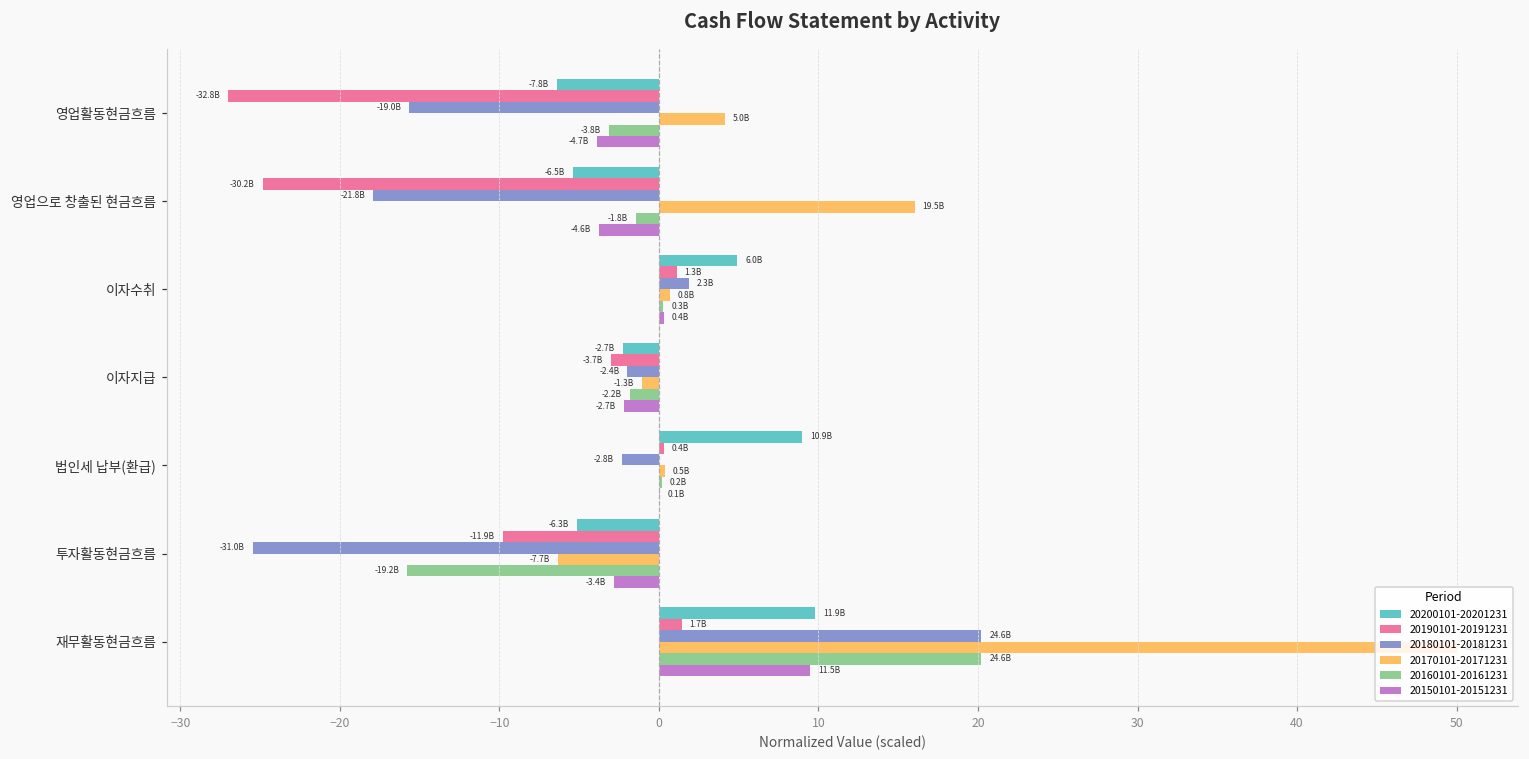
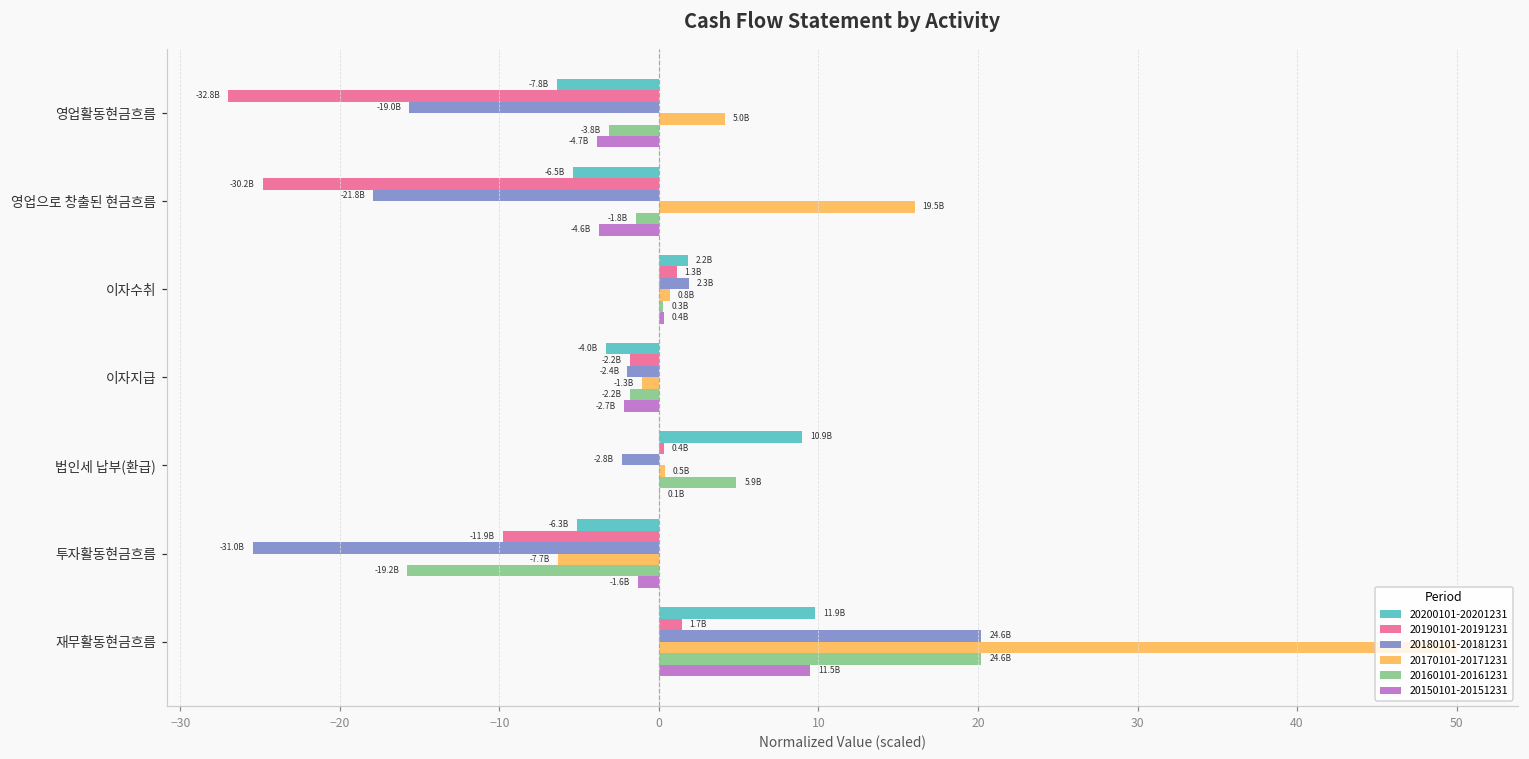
20200101-20201231, 이자수취: 6.0B -> 2.2B
20200101-20201231, 이자지급: -2.7B -> -4.0B
20190101-20191231, 이자지급: -3.7B -> -2.2B
20160101-20161231, 법인세 납부(환급): 0.2B -> 5.9B
20150101-20151231, 투자활동현금흐름: -3.4B -> -1.6B
